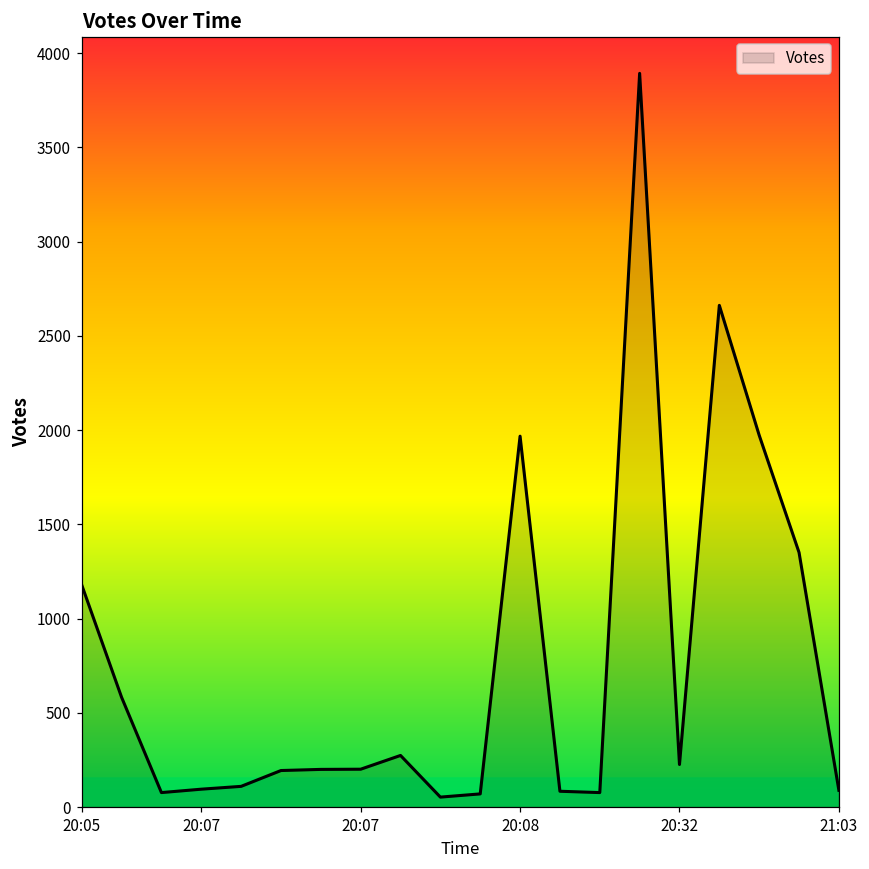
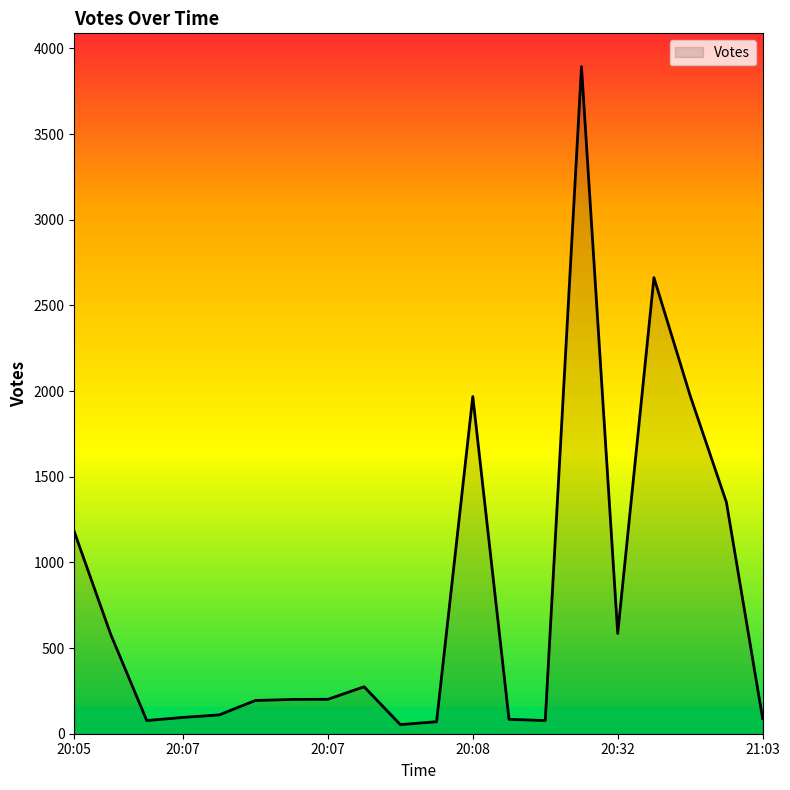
20:32: 230 -> 590
